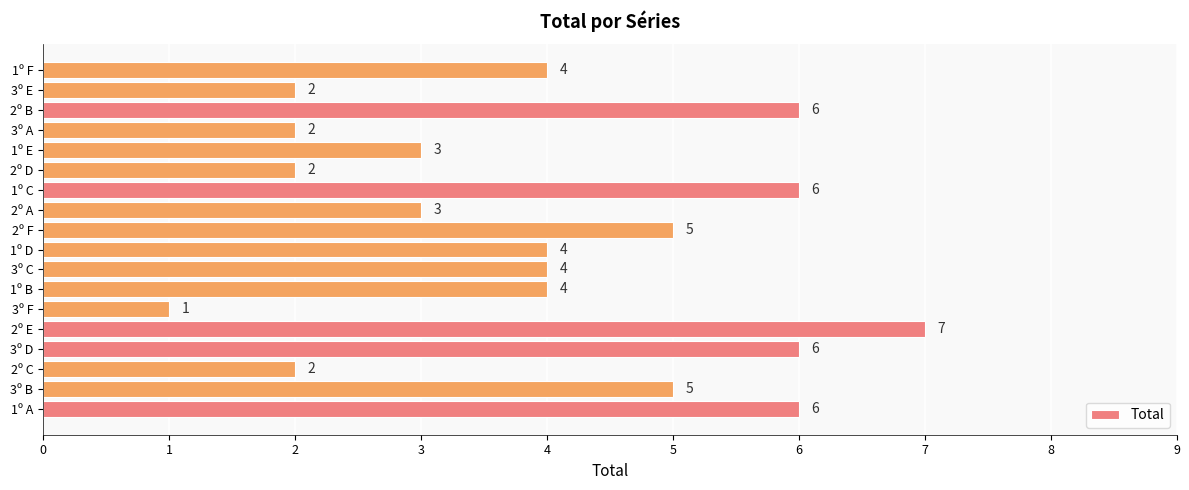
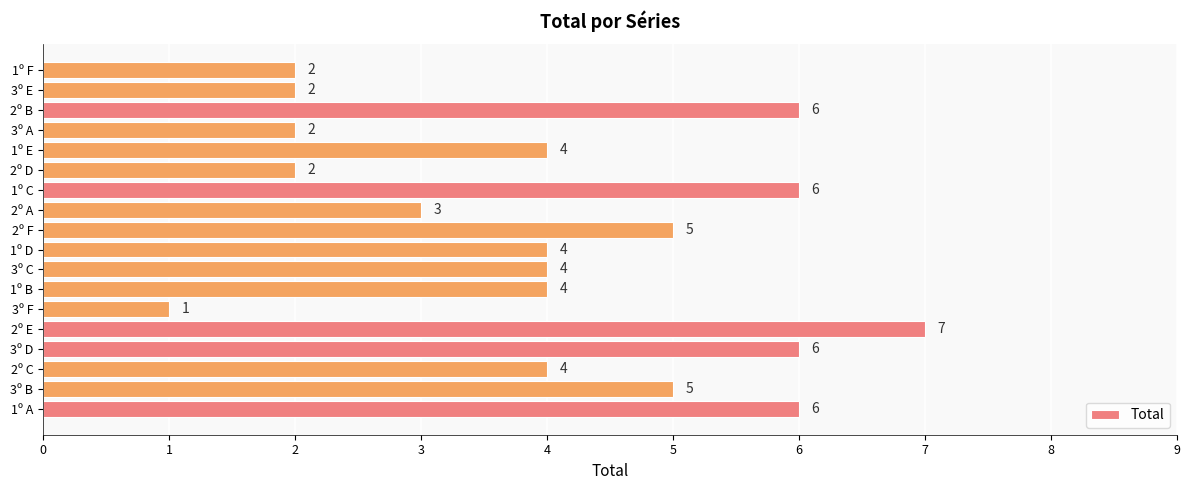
1º F: 4 -> 2
1º E: 3 -> 4
2º C: 2 -> 4
